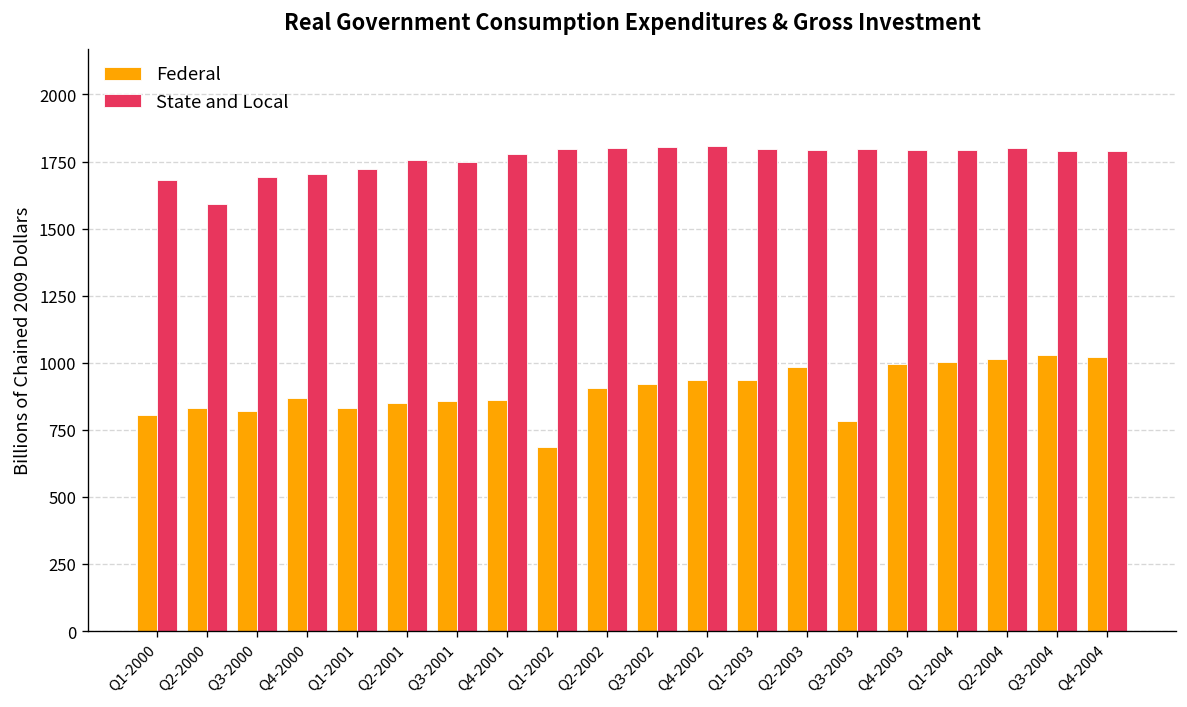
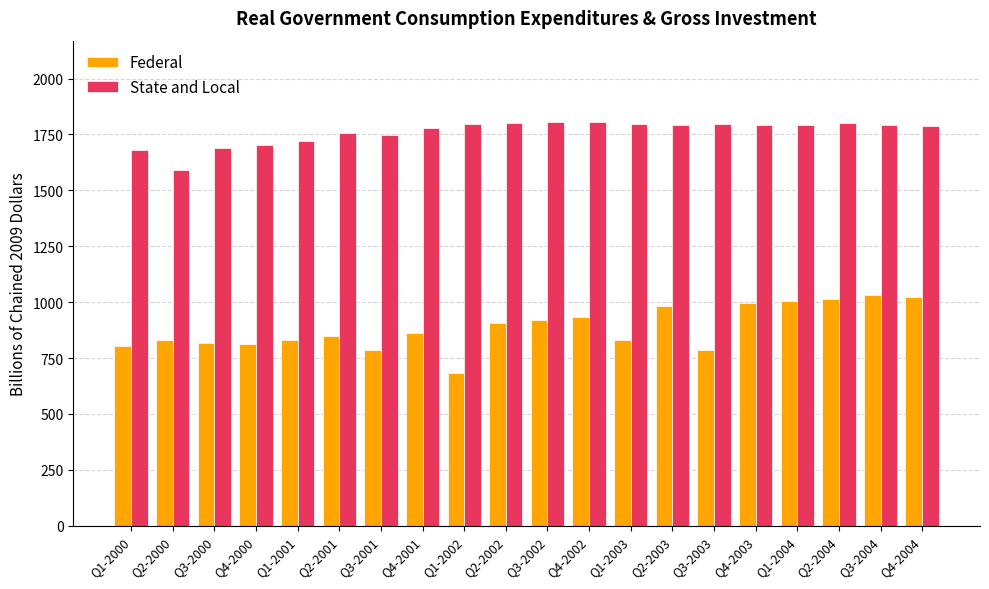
Federal, Q4-2000: 870 -> 810
Federal, Q3-2001: 860 -> 780
Federal, Q1-2003: 940 -> 830
